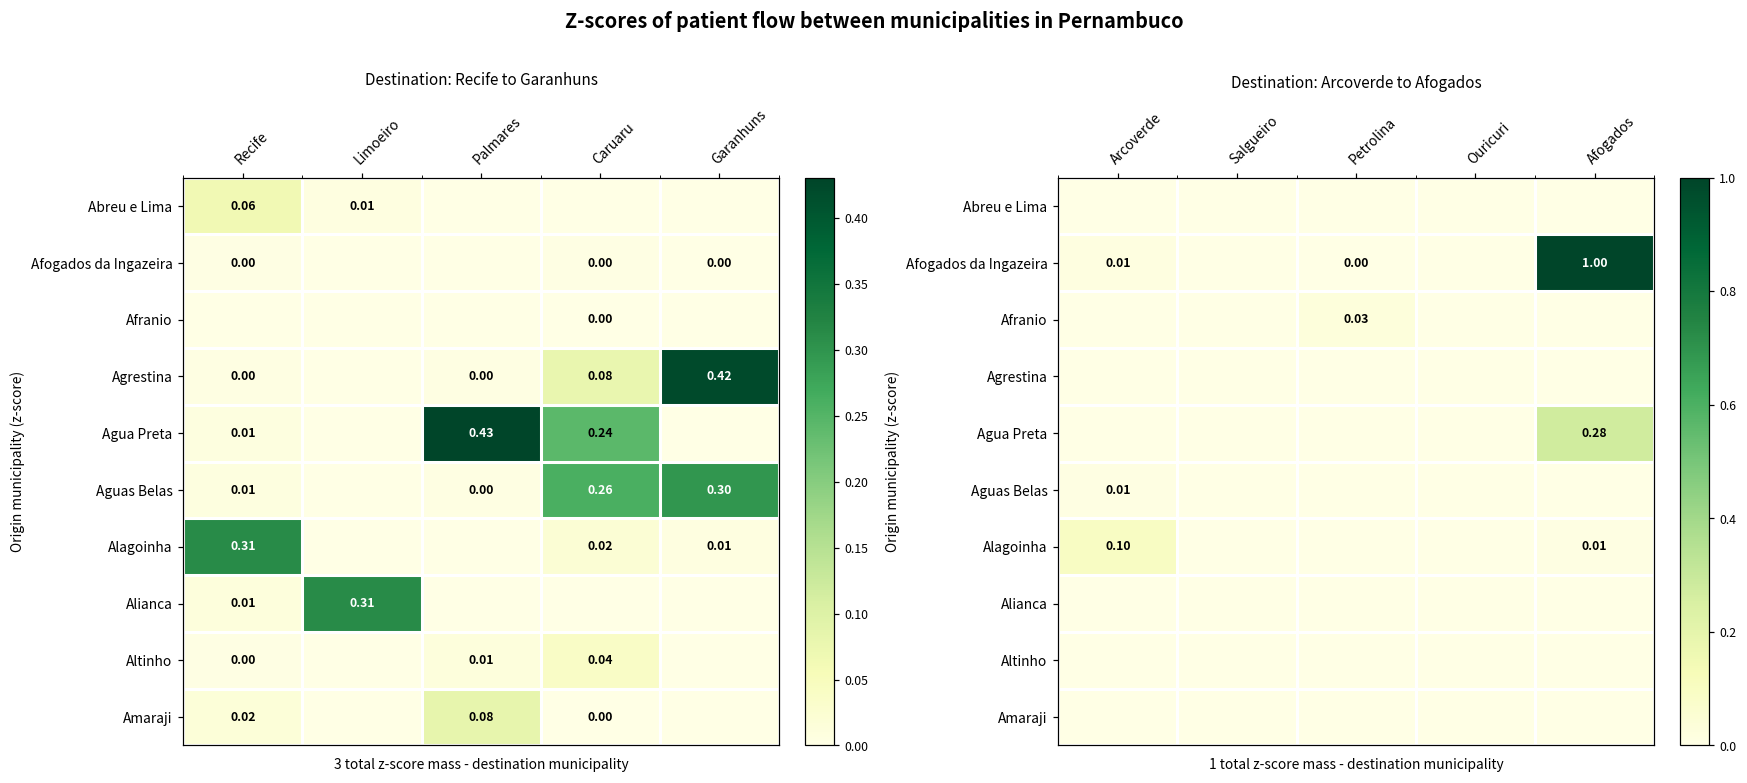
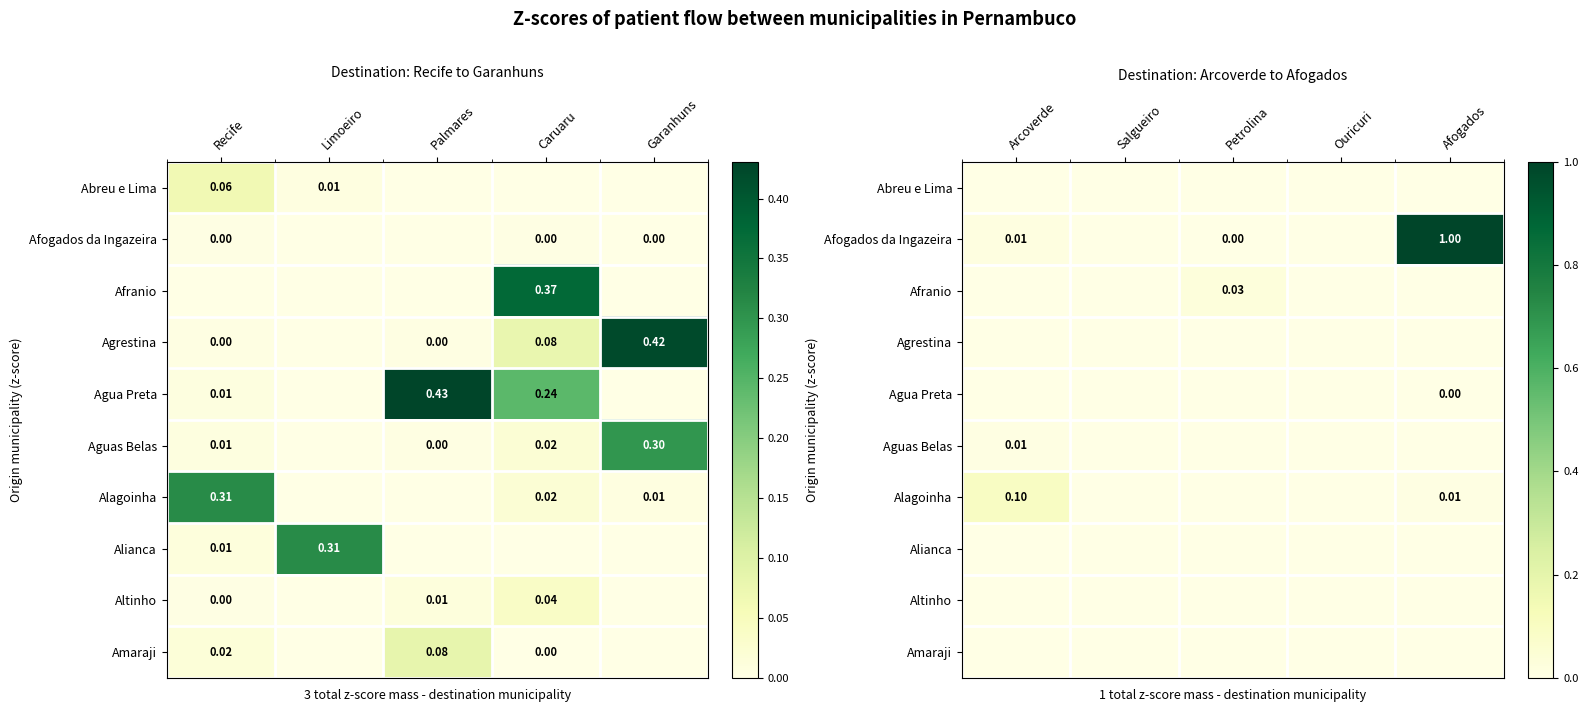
Destination: Recife to Garanhuns, Afranio, Caruaru: 0.00 -> 0.37
Destination: Recife to Garanhuns, Aguas Belas, Caruaru: 0.26 -> 0.02
Destination: Arcoverde to Afogados, Agua Preta, Afogados: 0.28 -> 0.00
